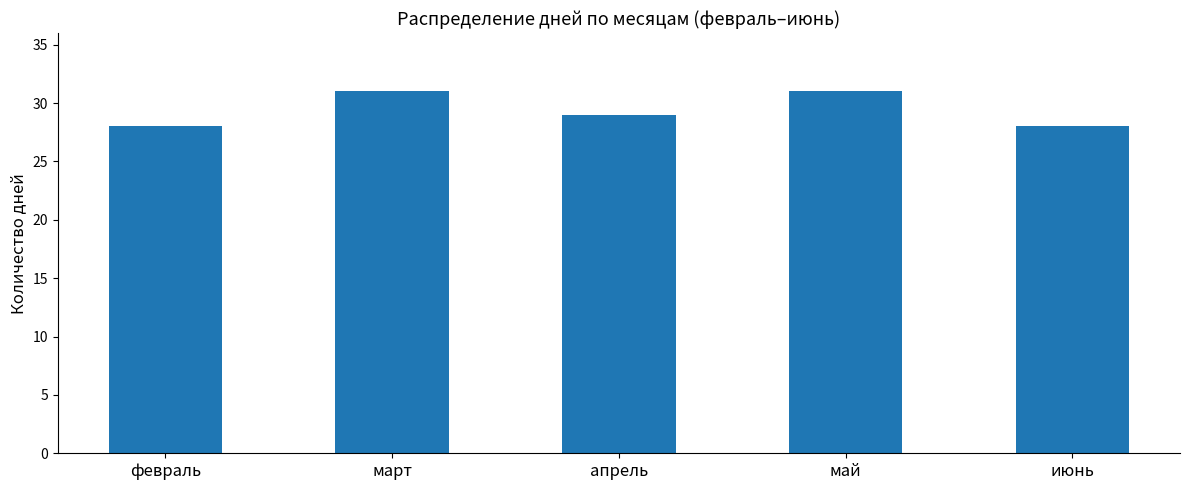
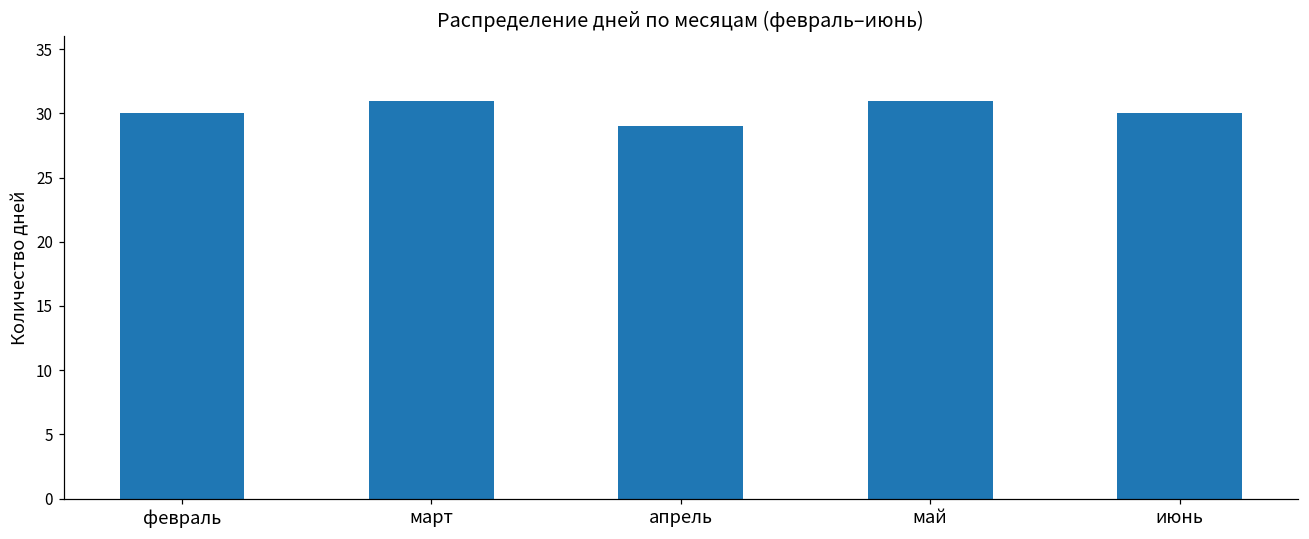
февраль: 28 -> 30
июнь: 28 -> 30
